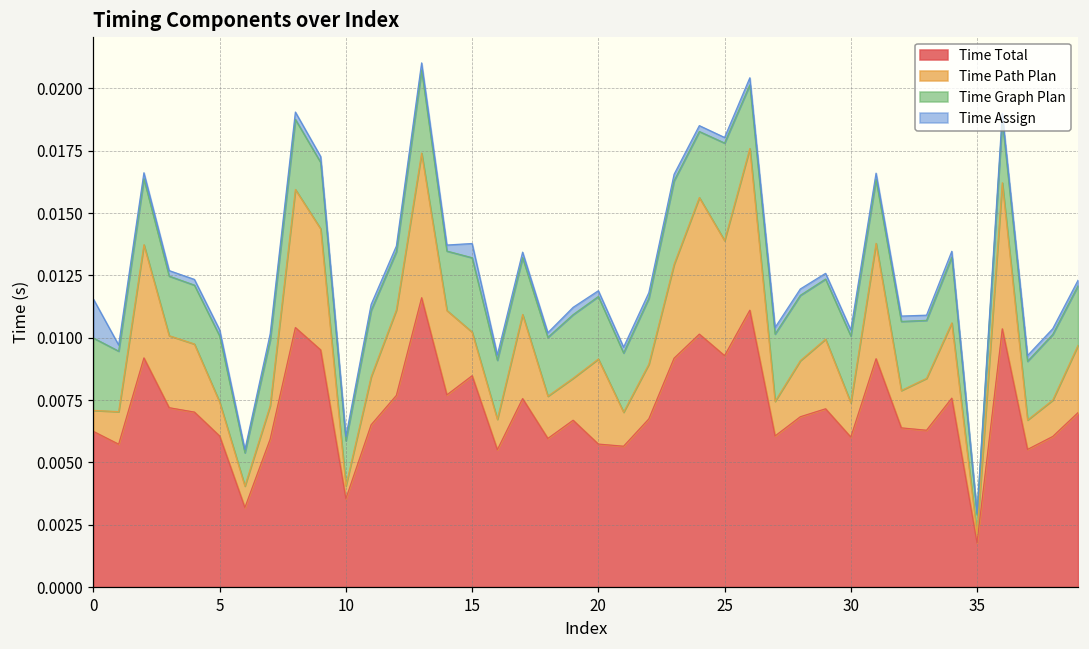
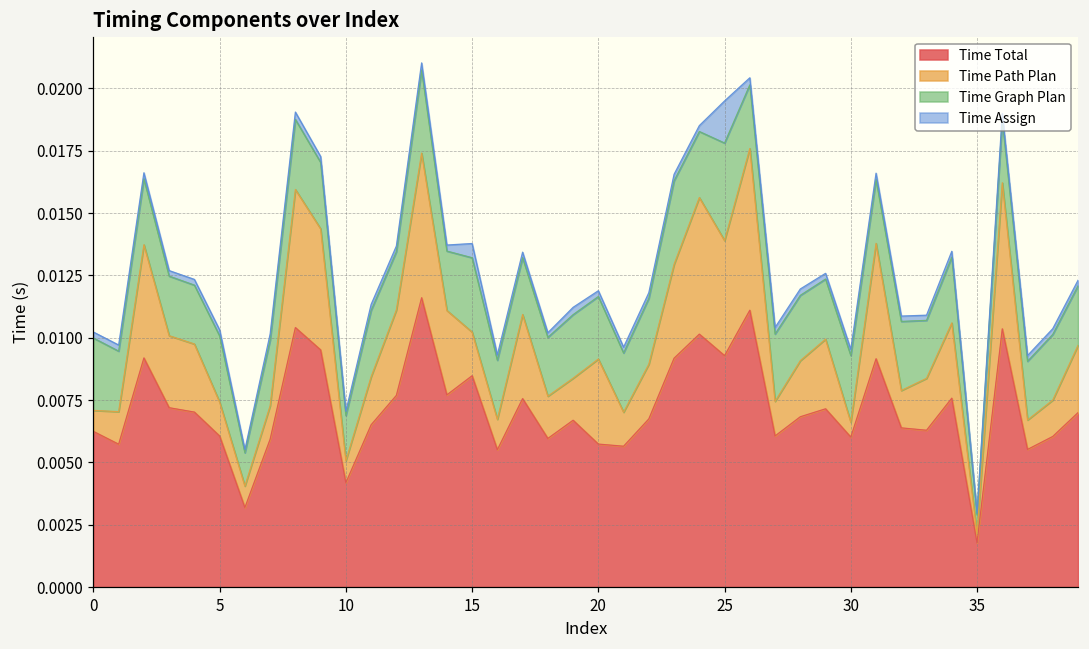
Time Assign, 0: 0.0016 -> 0.0002
Time Total, 10: 0.0035 -> 0.0042
Time Path Plan, 10: 0.0005 -> 0.0009
Time Assign, 25: 0.0002 -> 0.0017
Time Path Plan, 30: 0.0014 -> 0.0006
